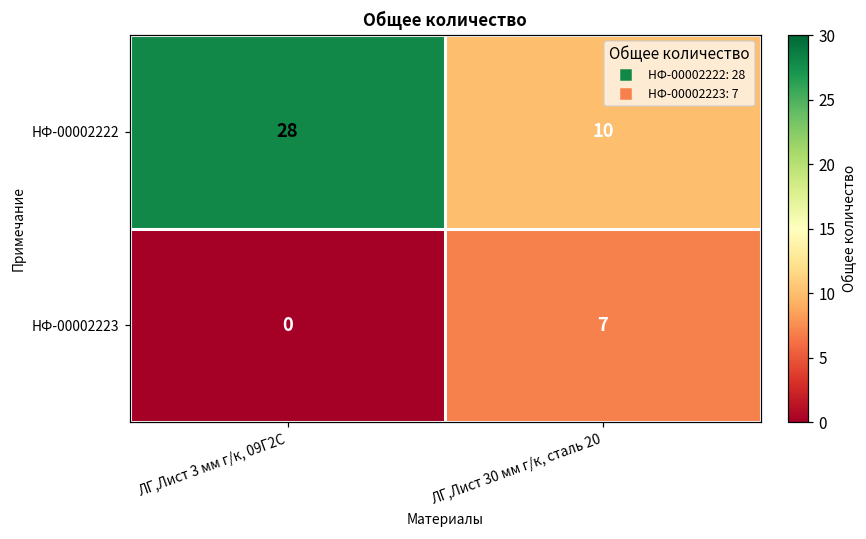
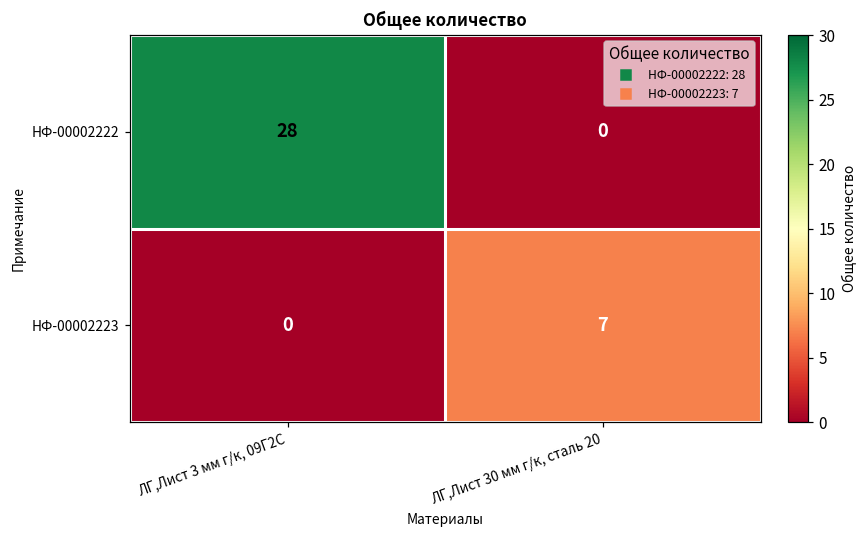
НФ-00002222, ЛГ,Лист 30 мм г/к, сталь 20: 10 -> 0
